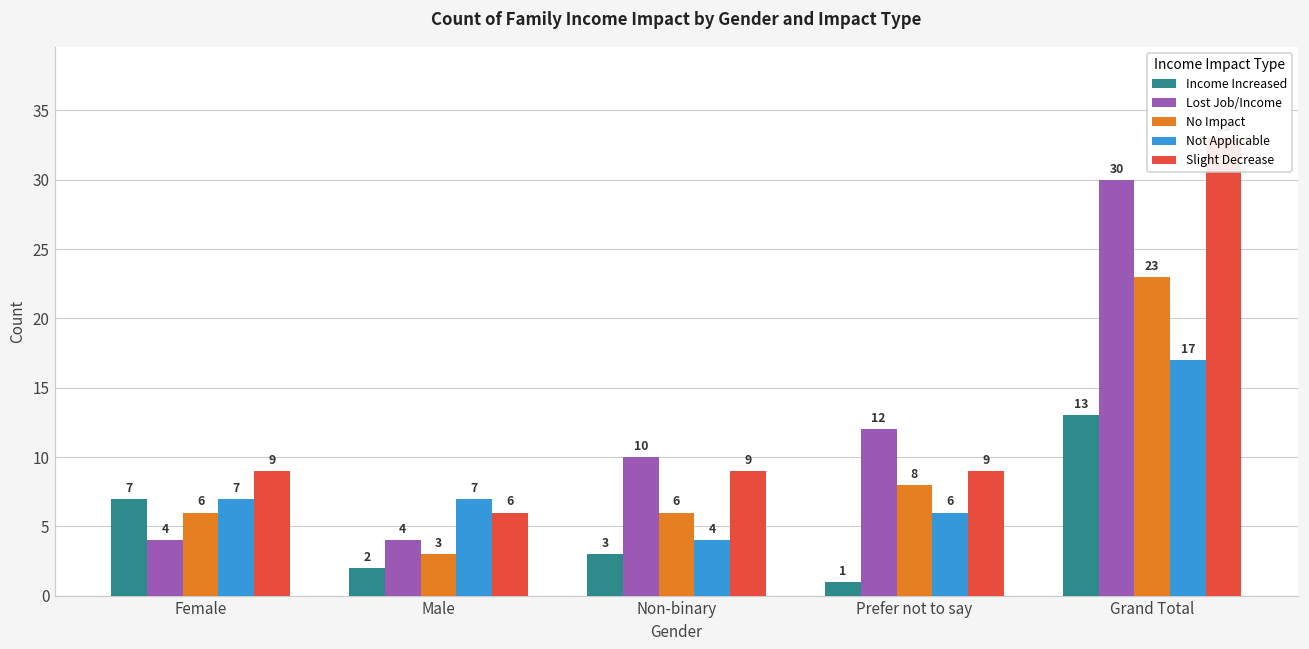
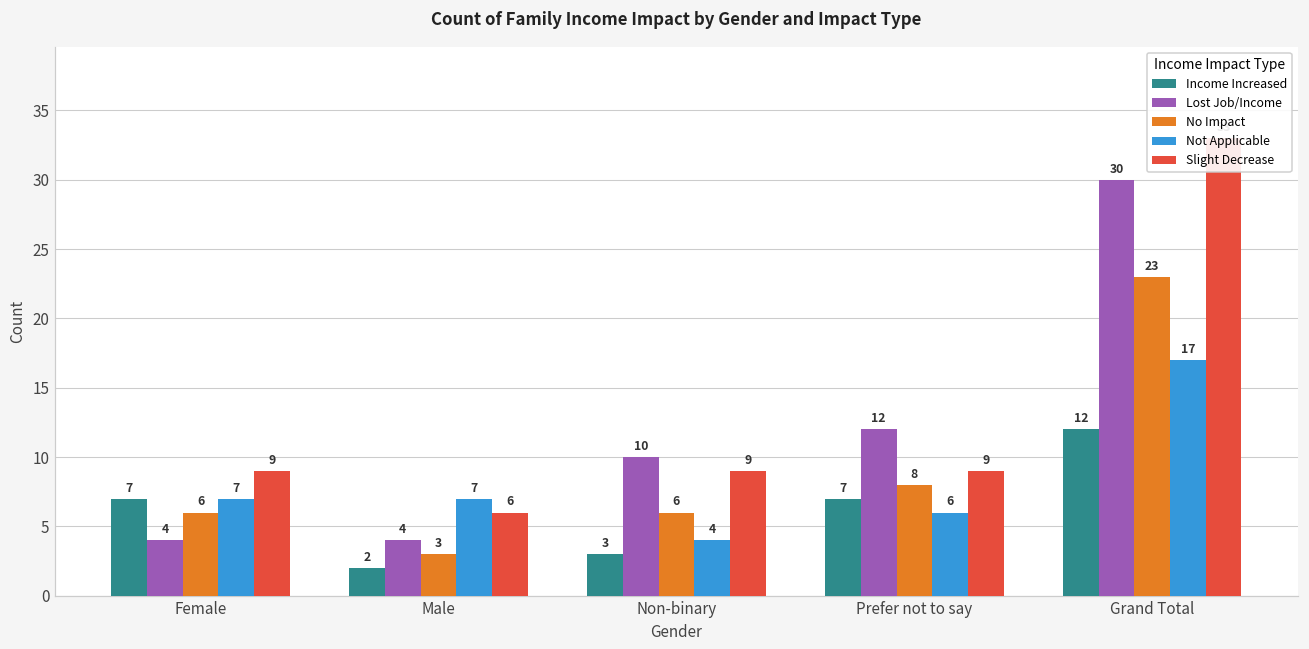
Income Increased, Prefer not to say: 1 -> 7
Income Increased, Grand Total: 13 -> 12
